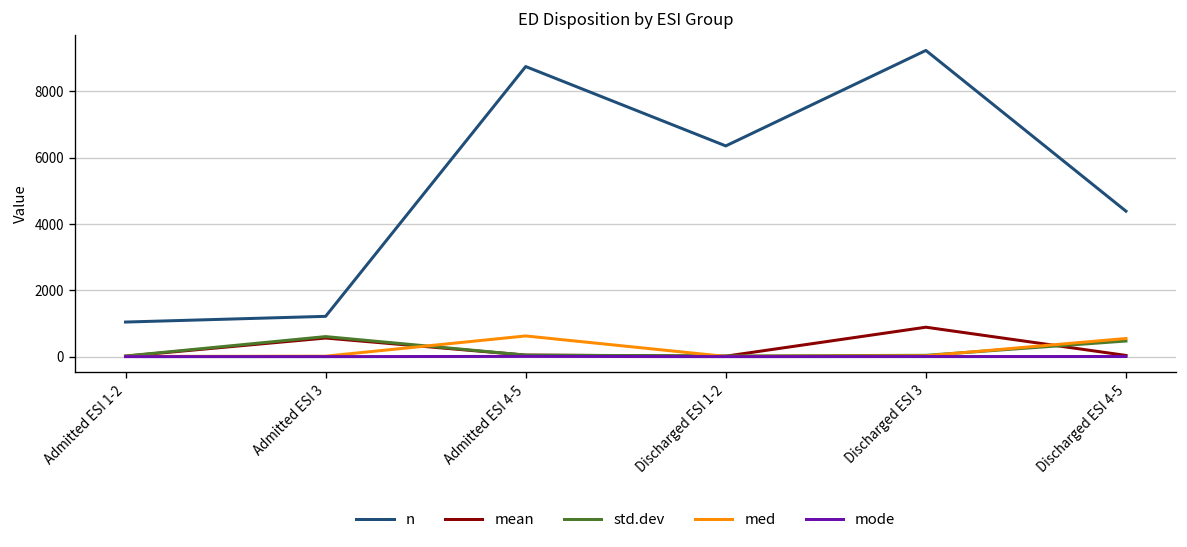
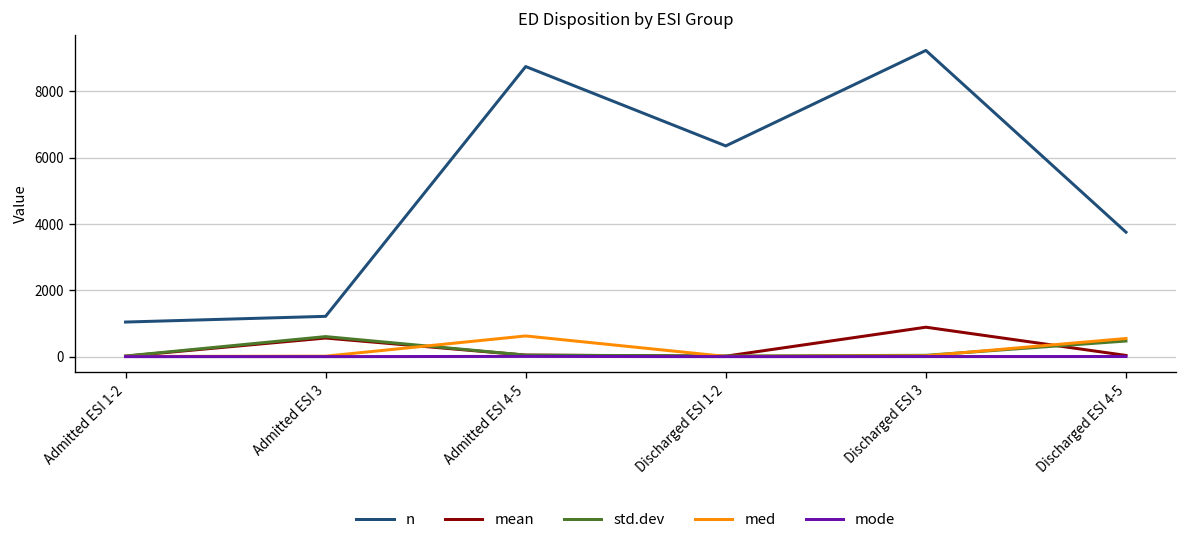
n, Discharged ESI 4-5: 4400 -> 3800
